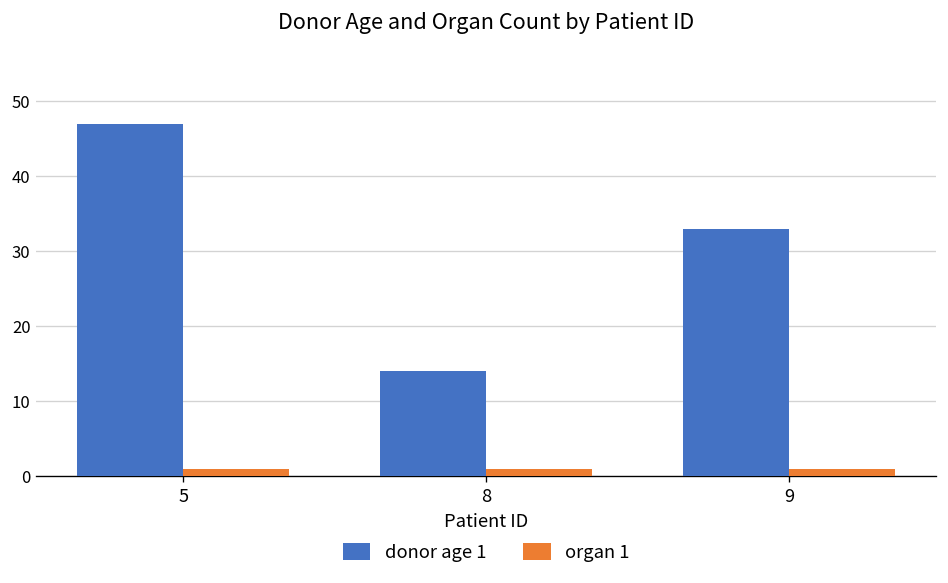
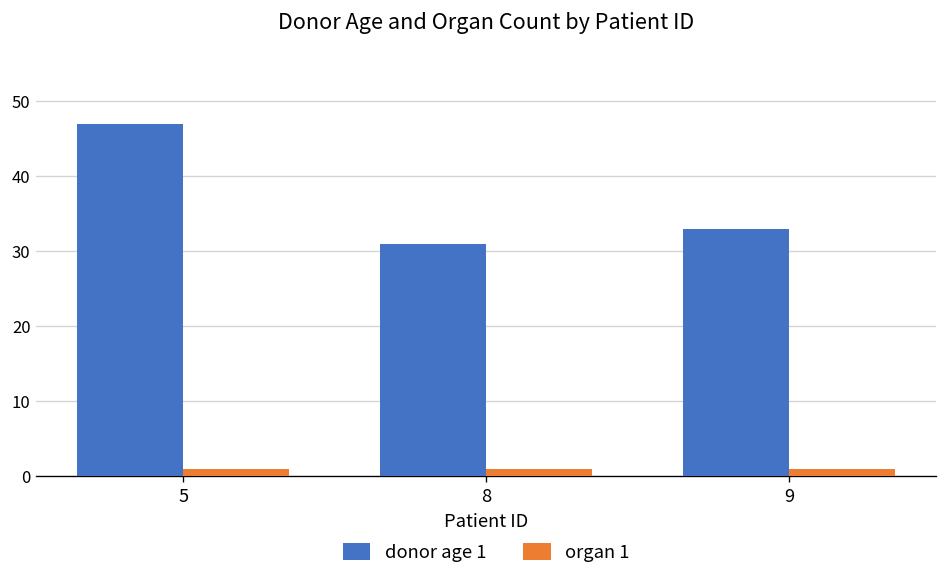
donor age 1, 8: 14 -> 31
